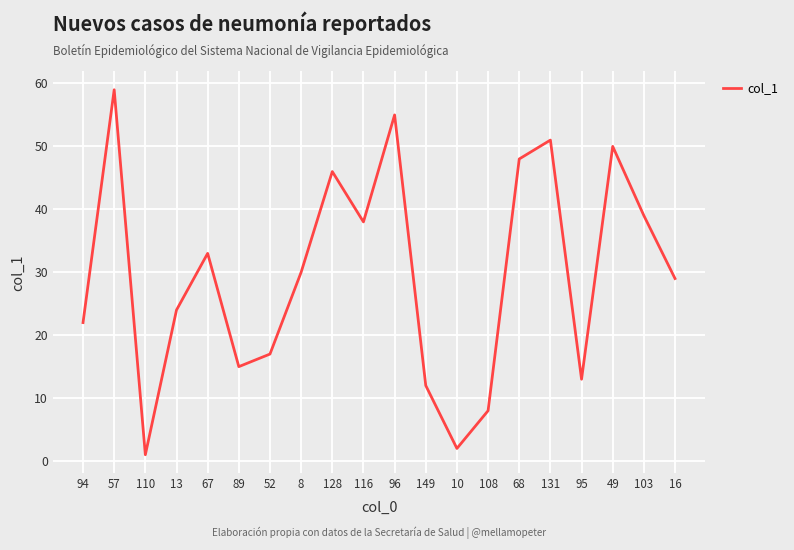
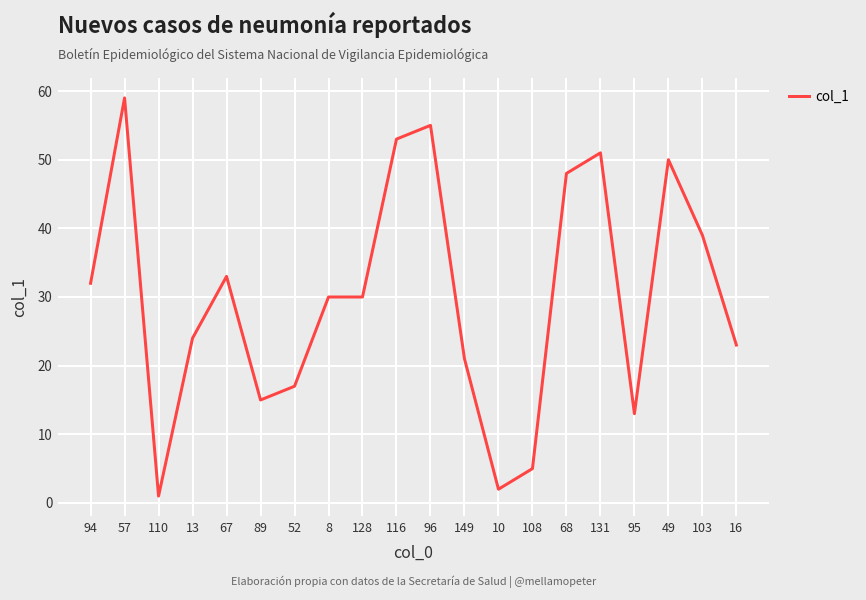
94: 22 -> 32
128: 46 -> 30
116: 38 -> 53
149: 12 -> 21
108: 8 -> 5
16: 29 -> 23
